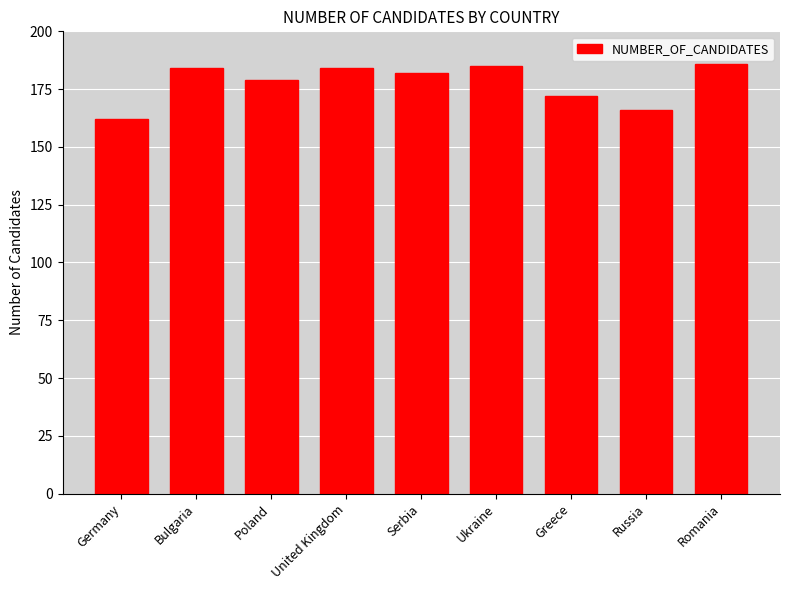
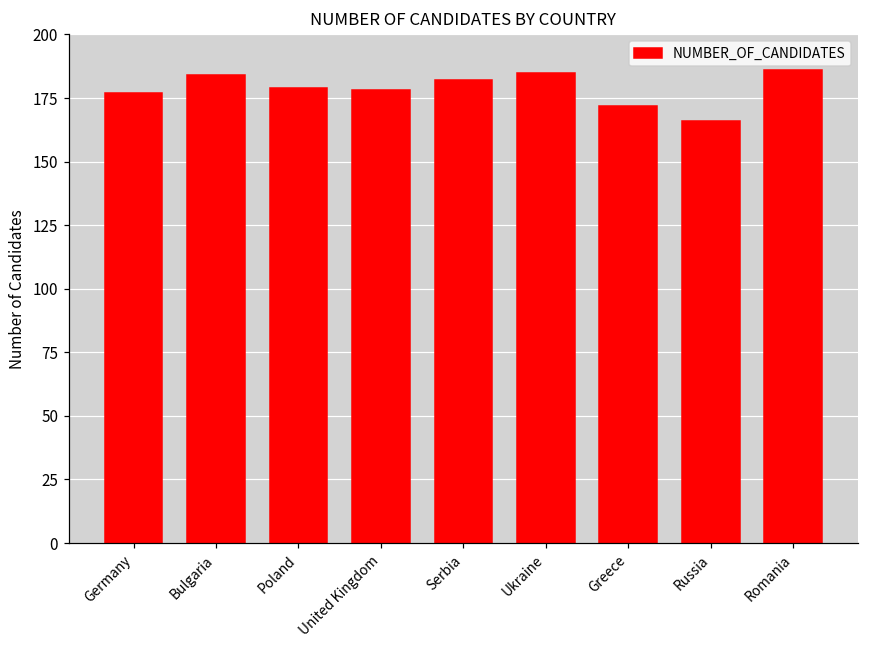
Germany: 162 -> 177
United Kingdom: 184 -> 178
